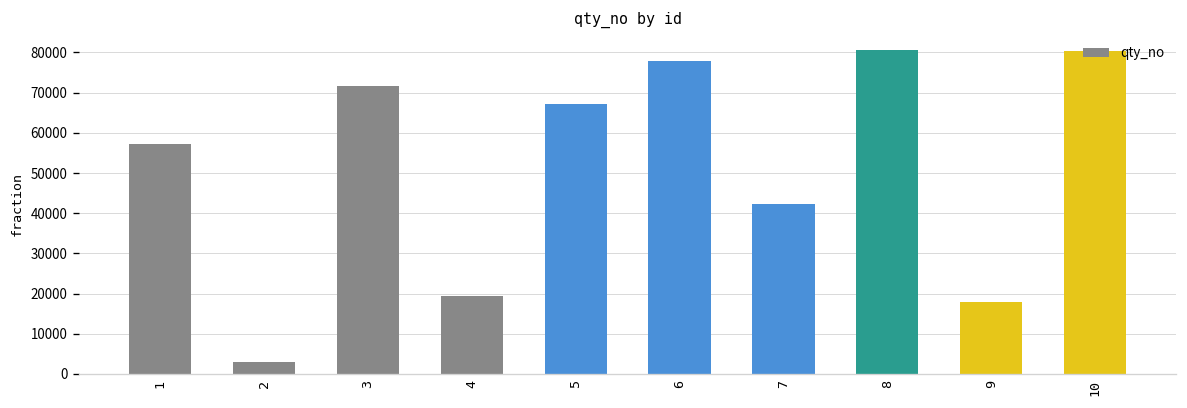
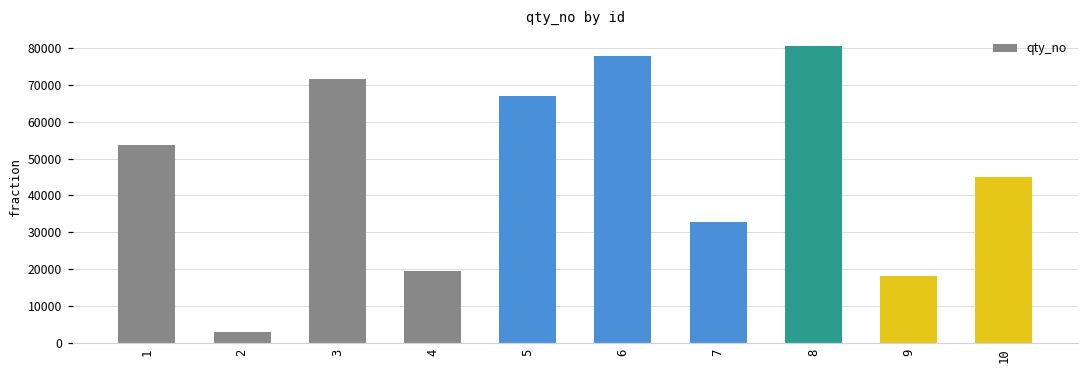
1: 57000 -> 54000
7: 42000 -> 33000
10: 80000 -> 45000
